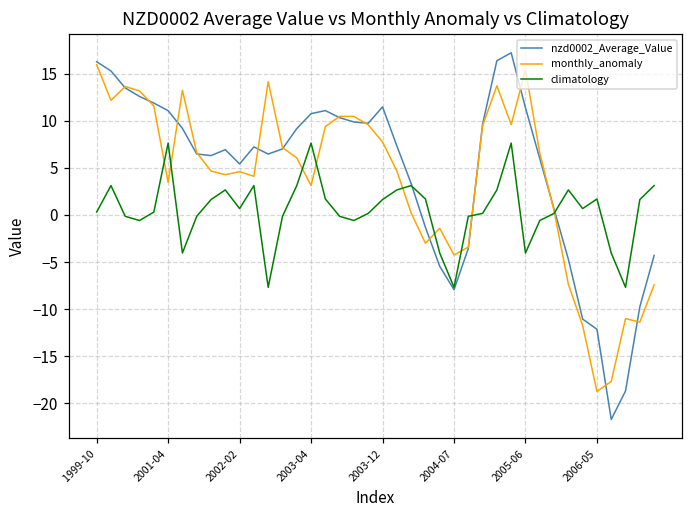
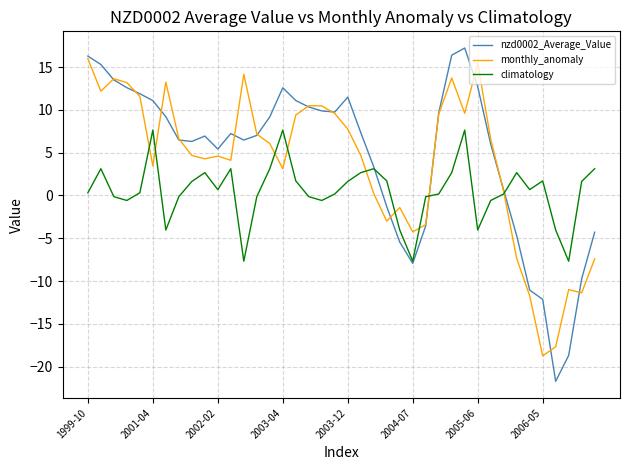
nzd0002_Average_Value, 2003-04: 11 -> 13
nzd0002_Average_Value, 2005-06: 11 -> 13
